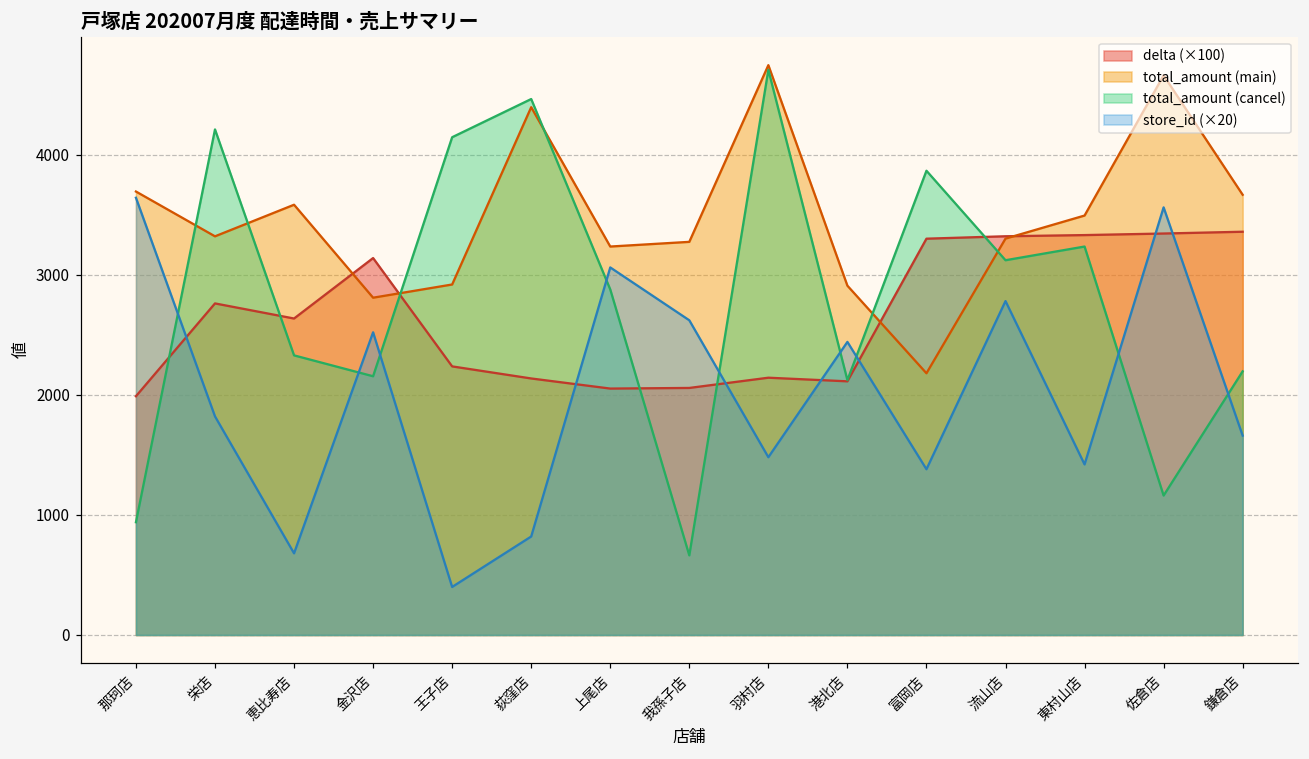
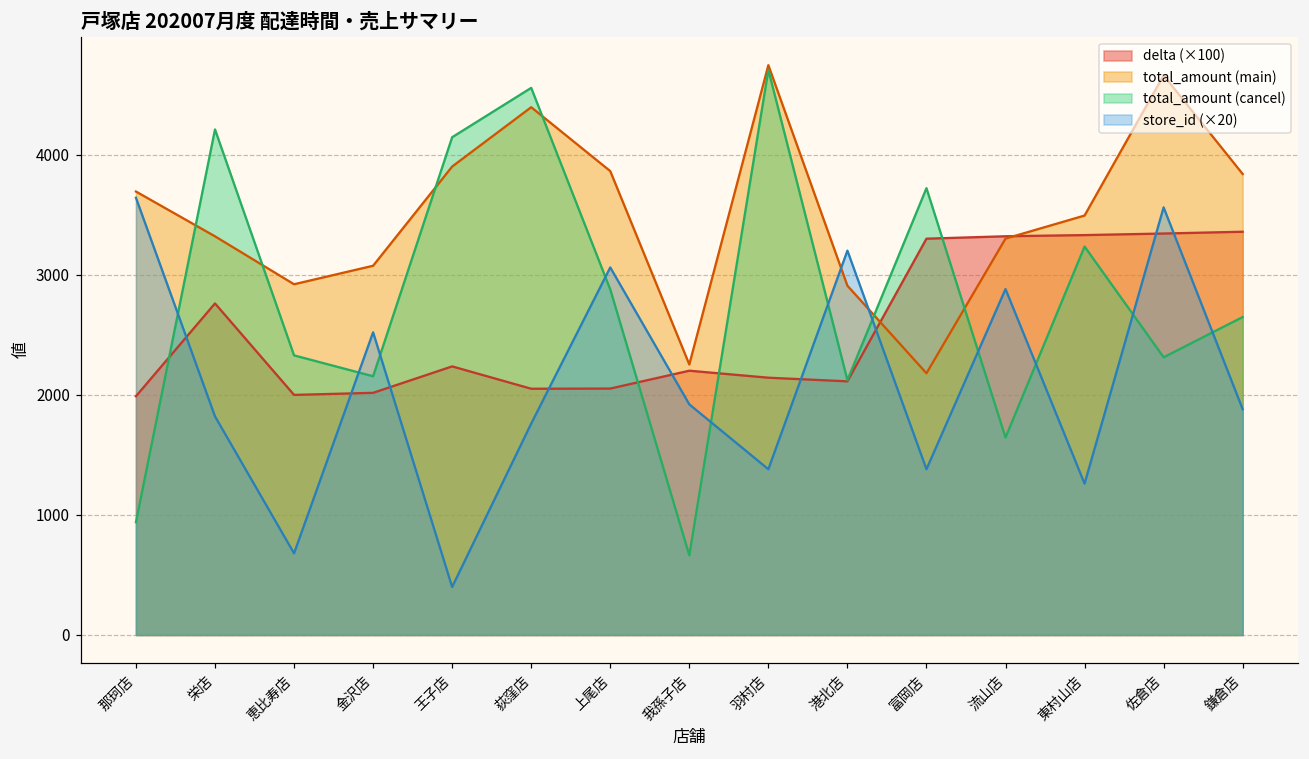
delta (×100), 恵比寿店: 2630 -> 2000
total_amount (main), 恵比寿店: 3580 -> 2920
delta (×100), 金沢店: 3140 -> 2020
total_amount (main), 金沢店: 2810 -> 3070
total_amount (main), 王子店: 2920 -> 3900
delta (×100), 荻窪店: 2140 -> 2050
total_amount (cancel), 荻窪店: 4460 -> 4560
store_id (×20), 荻窪店: 820 -> 1760
total_amount (main), 上尾店: 3230 -> 3860
delta (×100), 我孫子店: 2060 -> 2200
total_amount (main), 我孫子店: 3270 -> 2250
store_id (×20), 我孫子店: 2620 -> 1920
store_id (×20), 羽村店: 1480 -> 1380
store_id (×20), 港北店: 2440 -> 3200
total_amount (cancel), 富岡店: 3870 -> 3720
total_amount (cancel), 流山店: 3120 -> 1640
store_id (×20), 流山店: 2780 -> 2880
store_id (×20), 東村山店: 1420 -> 1260
total_amount (cancel), 佐倉店: 1160 -> 2310
total_amount (main), 鎌倉店: 3670 -> 3840
total_amount (cancel), 鎌倉店: 2200 -> 2650
store_id (×20), 鎌倉店: 1660 -> 1880
